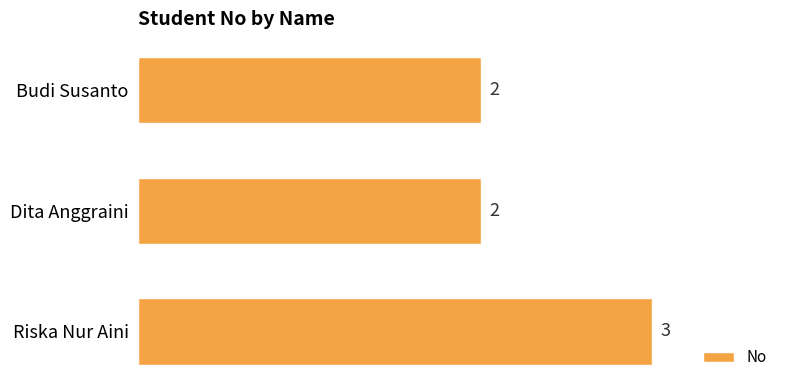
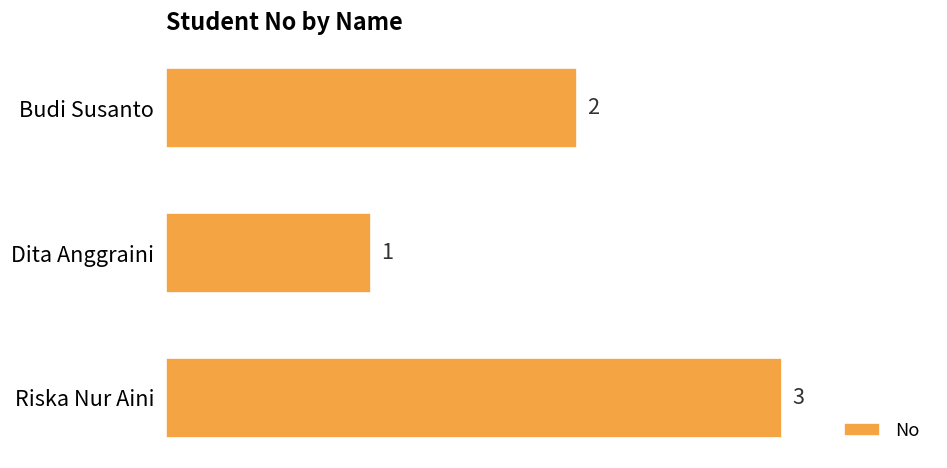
Dita Anggraini: 2 -> 1
